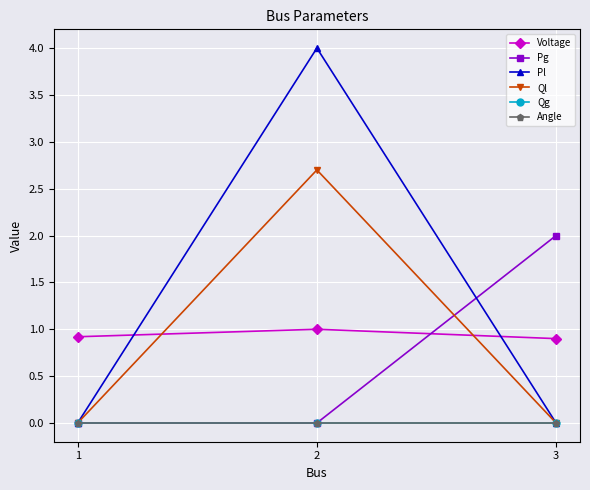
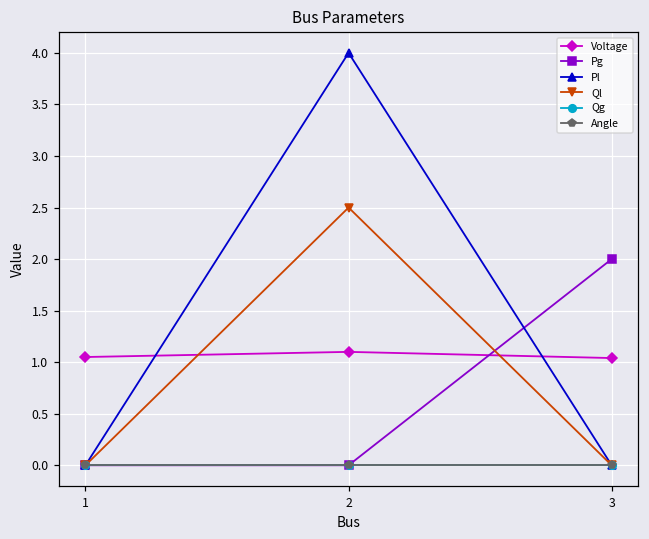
Voltage, 1: 0.9 -> 1.1
Voltage, 2: 1.0 -> 1.1
Ql, 2: 2.7 -> 2.5
Voltage, 3: 0.9 -> 1.0
